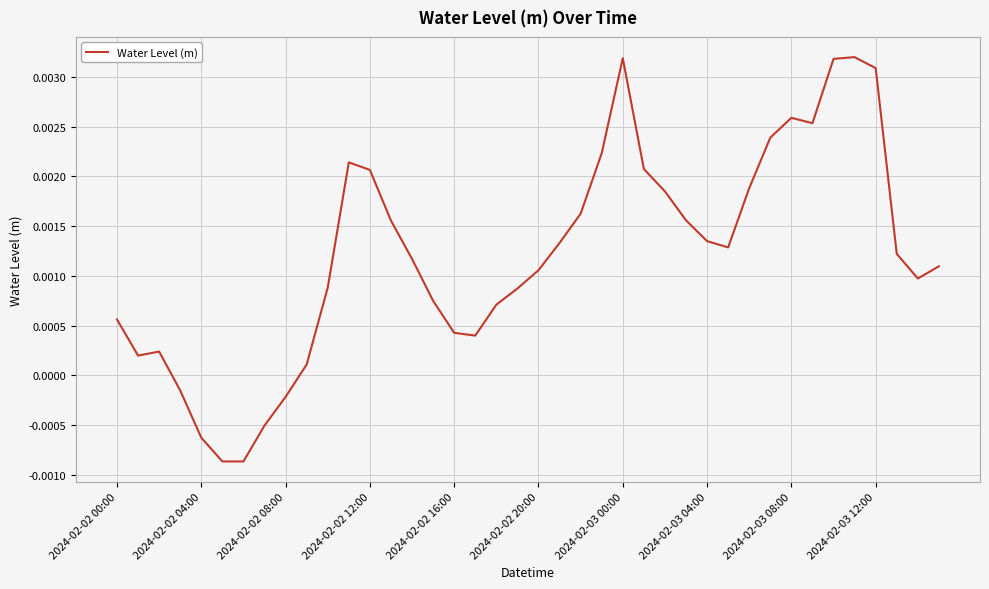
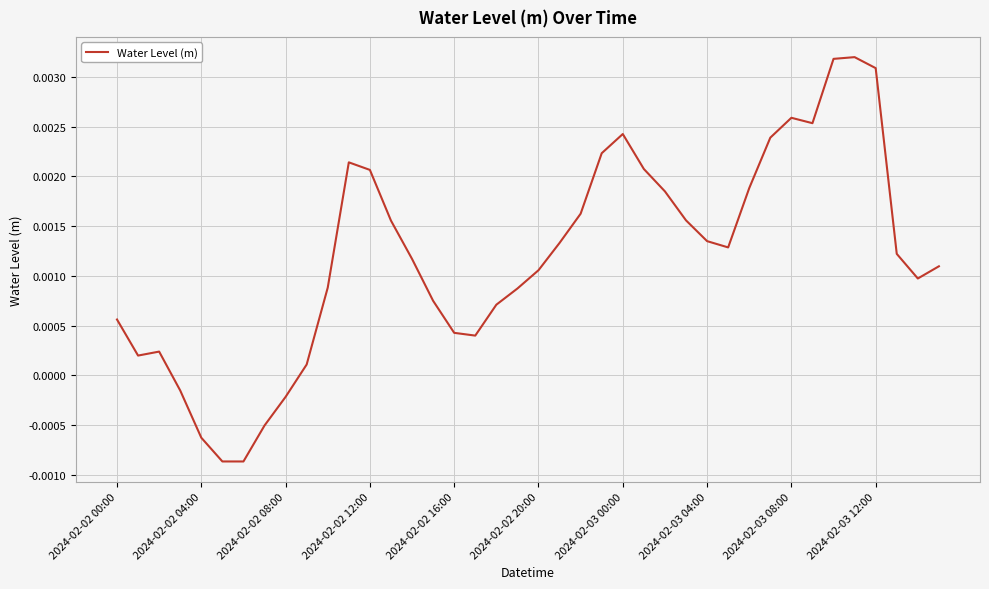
2024-02-03 00:00: 0.0032 -> 0.0024
